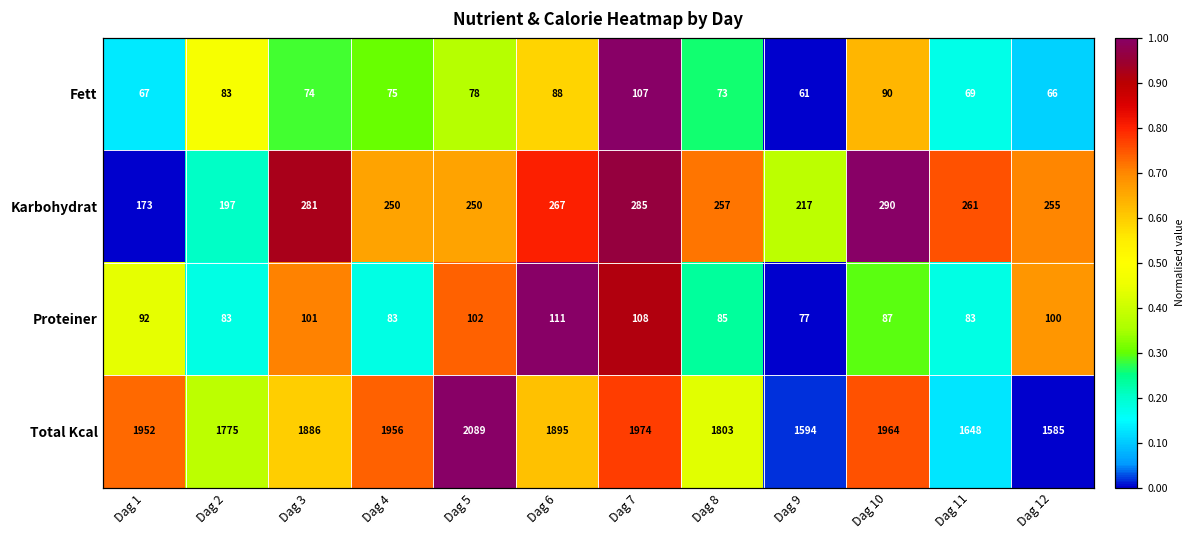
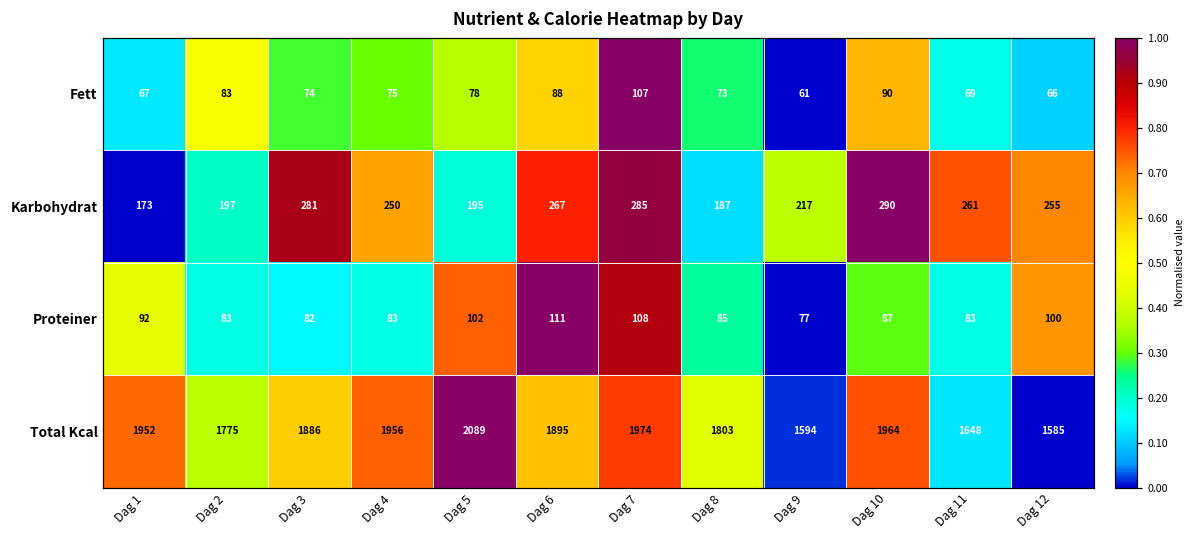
Karbohydrat, Dag 5: 250 -> 195
Karbohydrat, Dag 8: 257 -> 187
Proteiner, Dag 3: 101 -> 82
